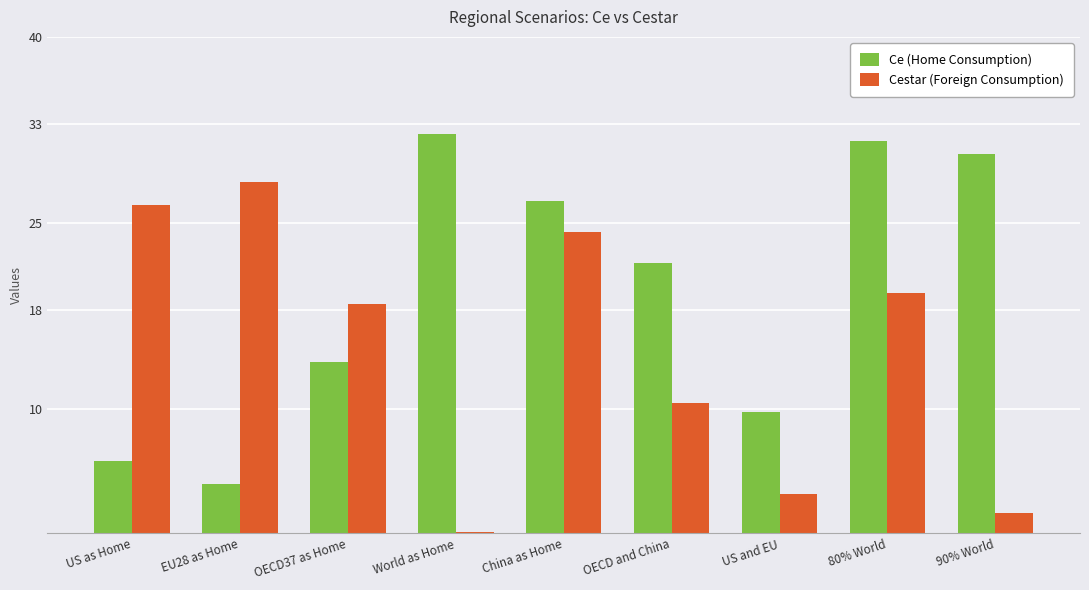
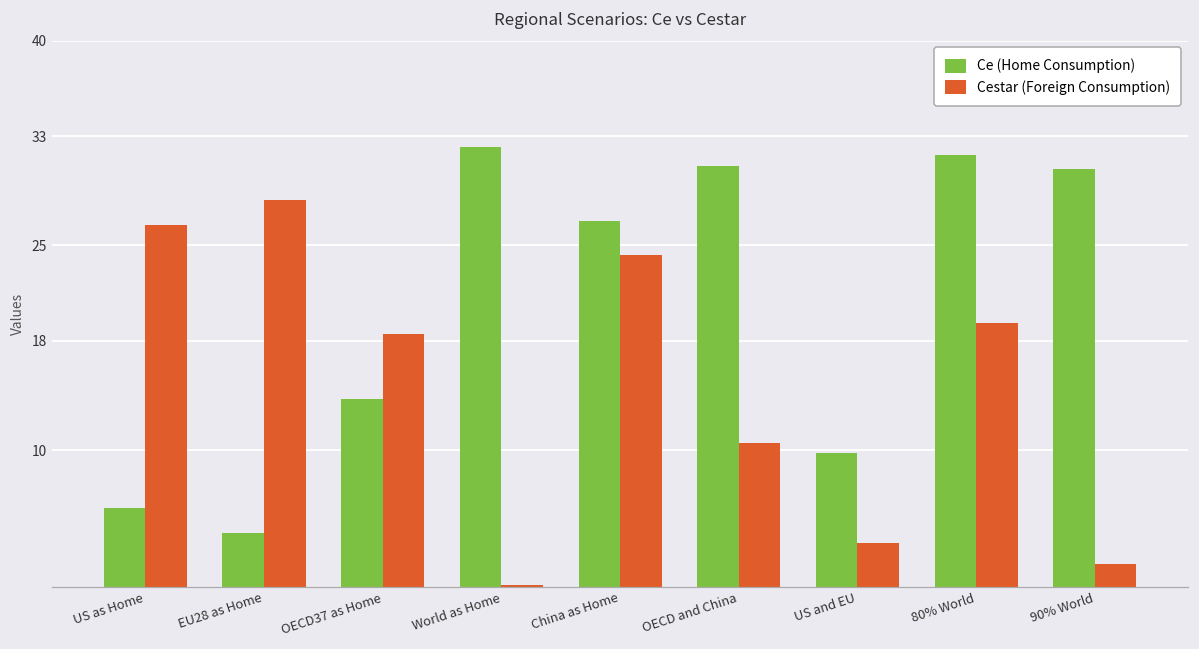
Ce (Home Consumption), OECD and China: 21.8 -> 30.8
